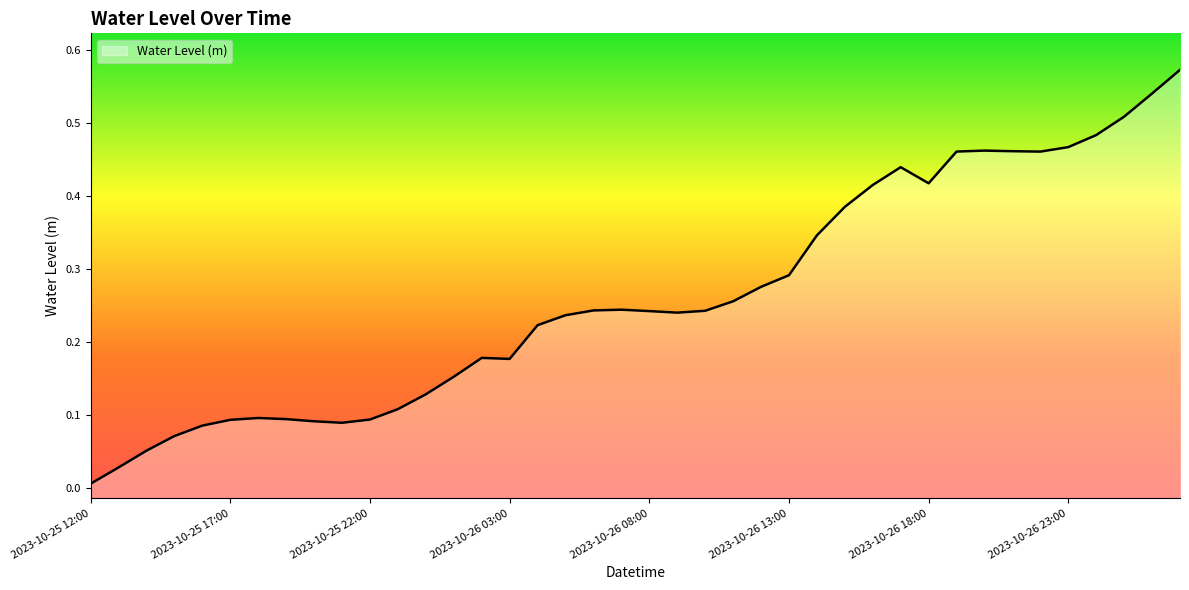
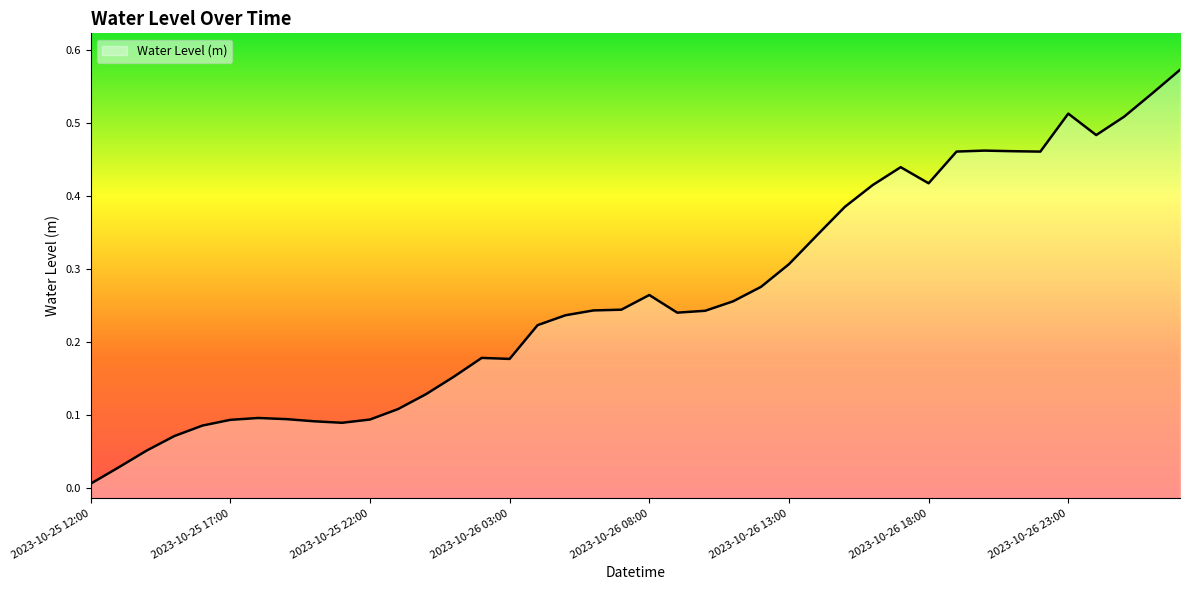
2023-10-26 08:00: 0.24 -> 0.26
2023-10-26 13:00: 0.29 -> 0.31
2023-10-26 23:00: 0.47 -> 0.51
